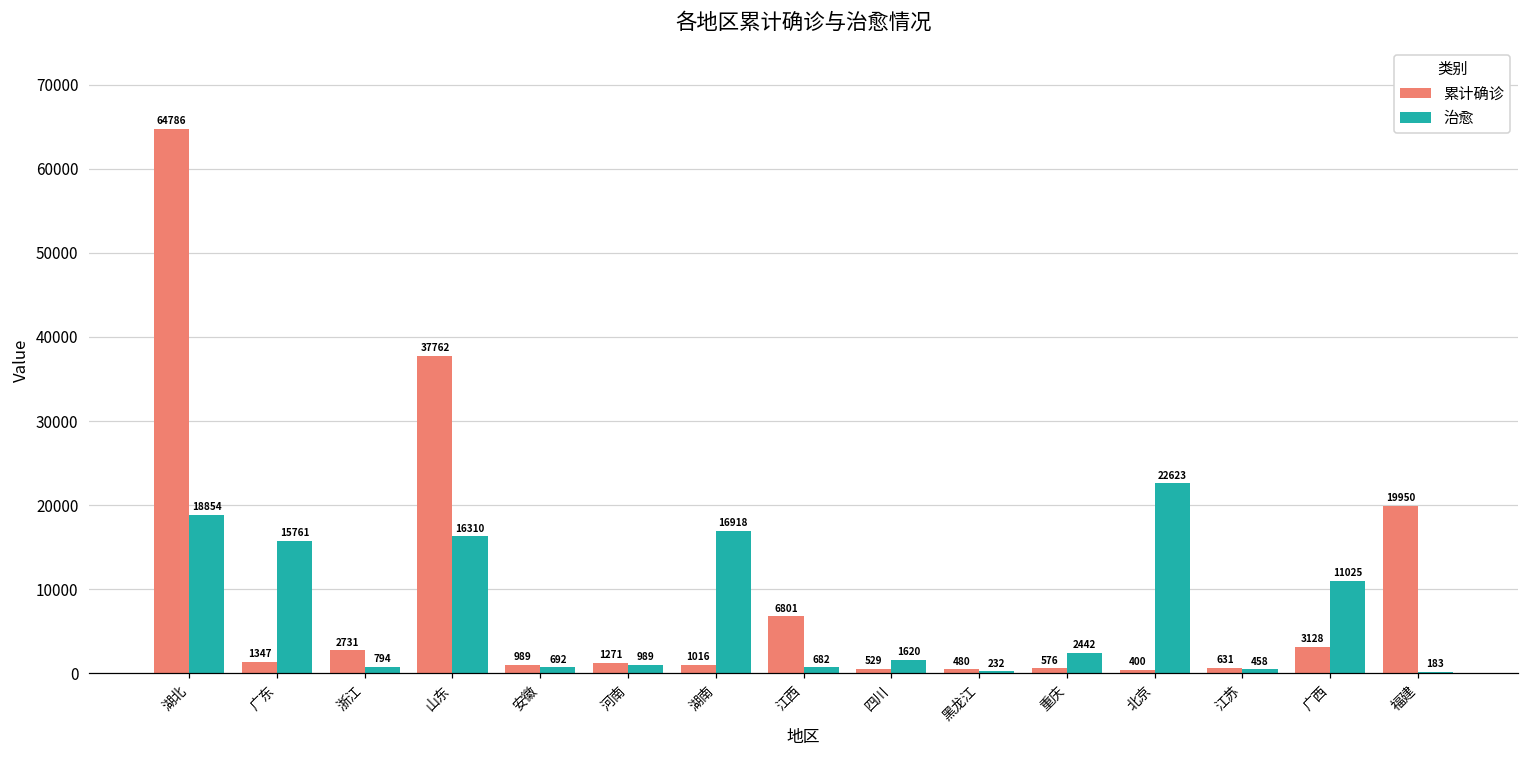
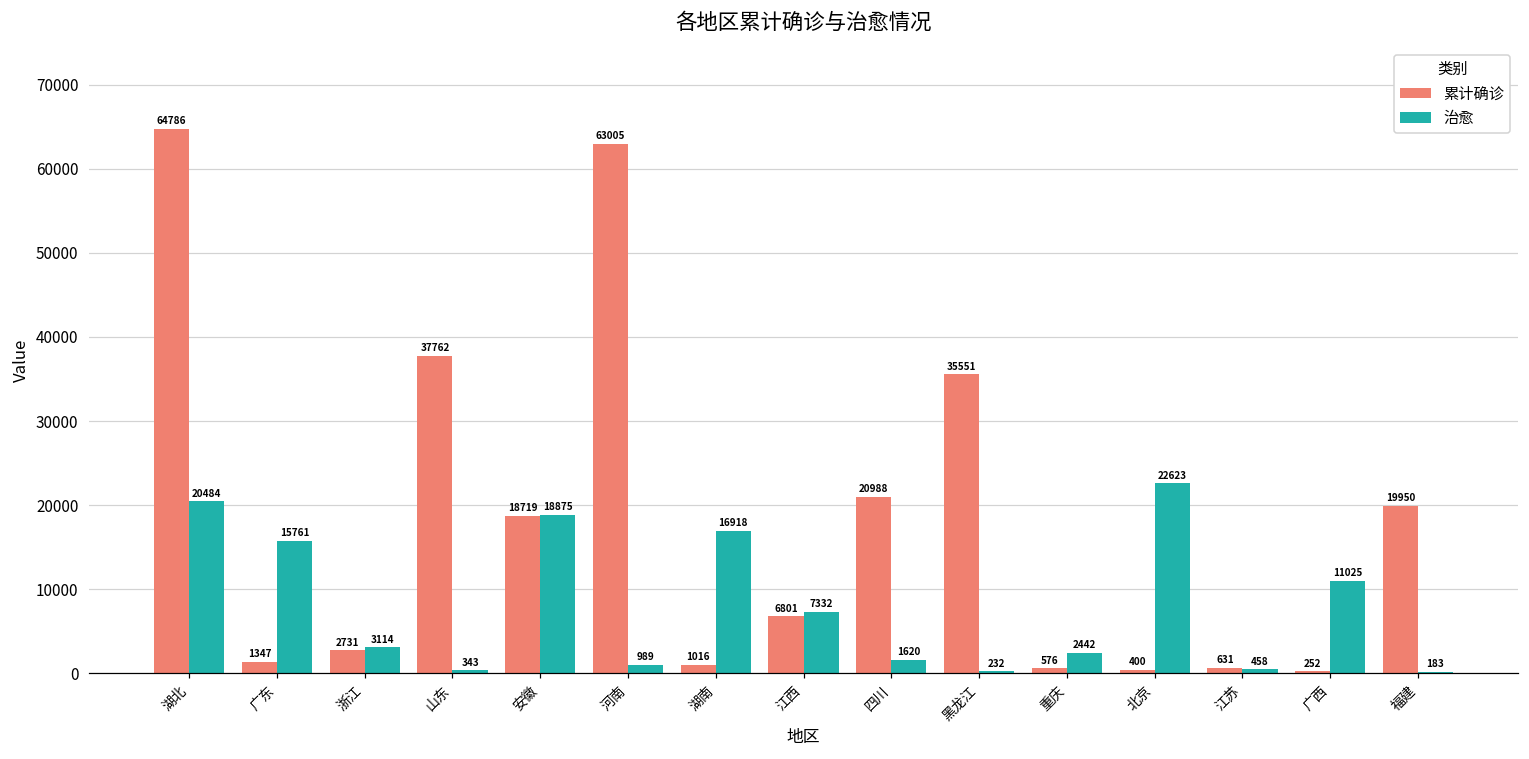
治愈, 湖北: 18854 -> 20484
治愈, 浙江: 794 -> 3114
治愈, 山东: 16310 -> 343
累计确诊, 安徽: 989 -> 18719
治愈, 安徽: 692 -> 18875
累计确诊, 河南: 1271 -> 63005
治愈, 江西: 682 -> 7332
累计确诊, 四川: 529 -> 20988
累计确诊, 黑龙江: 480 -> 35551
累计确诊, 广西: 3128 -> 252
